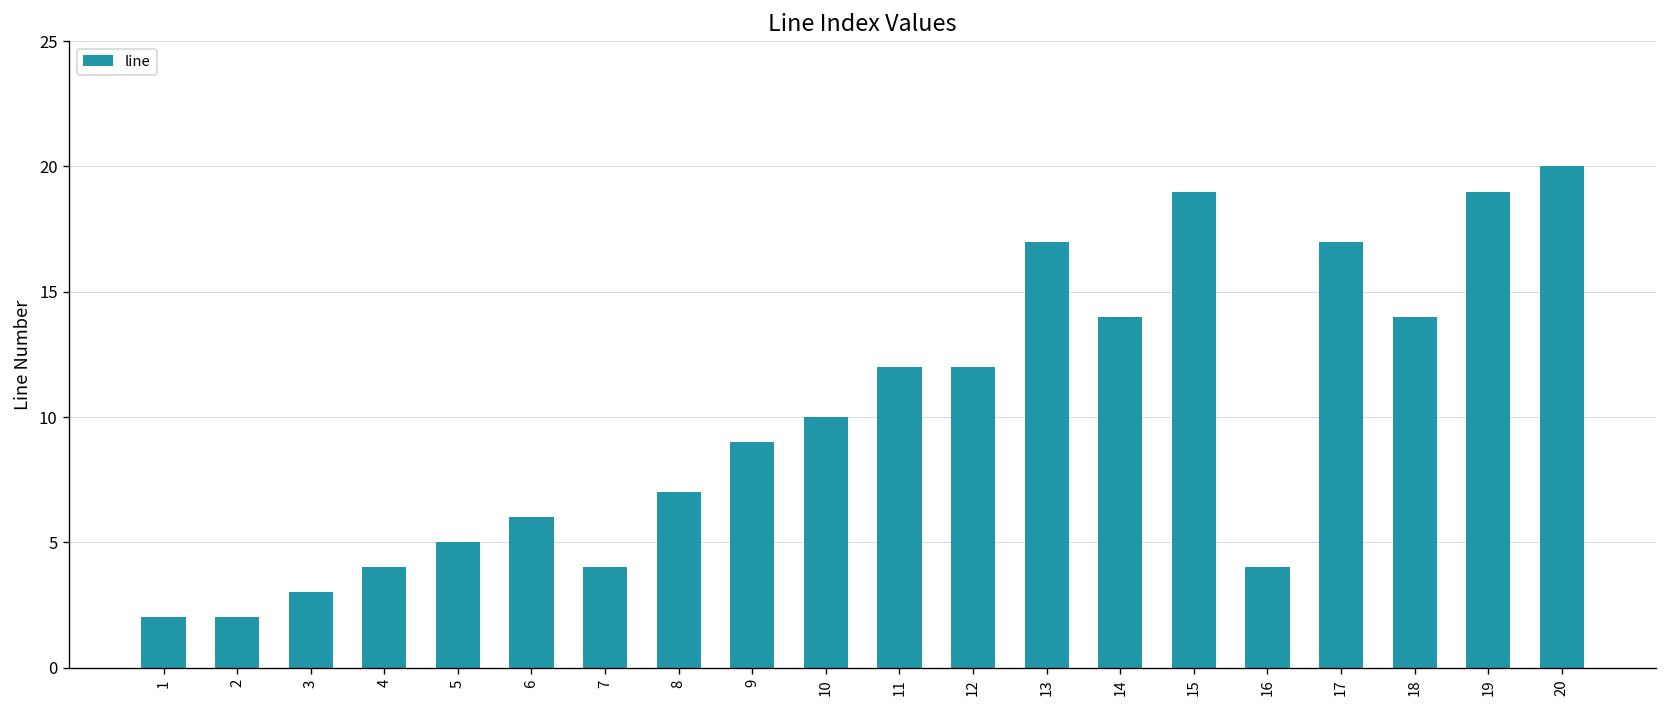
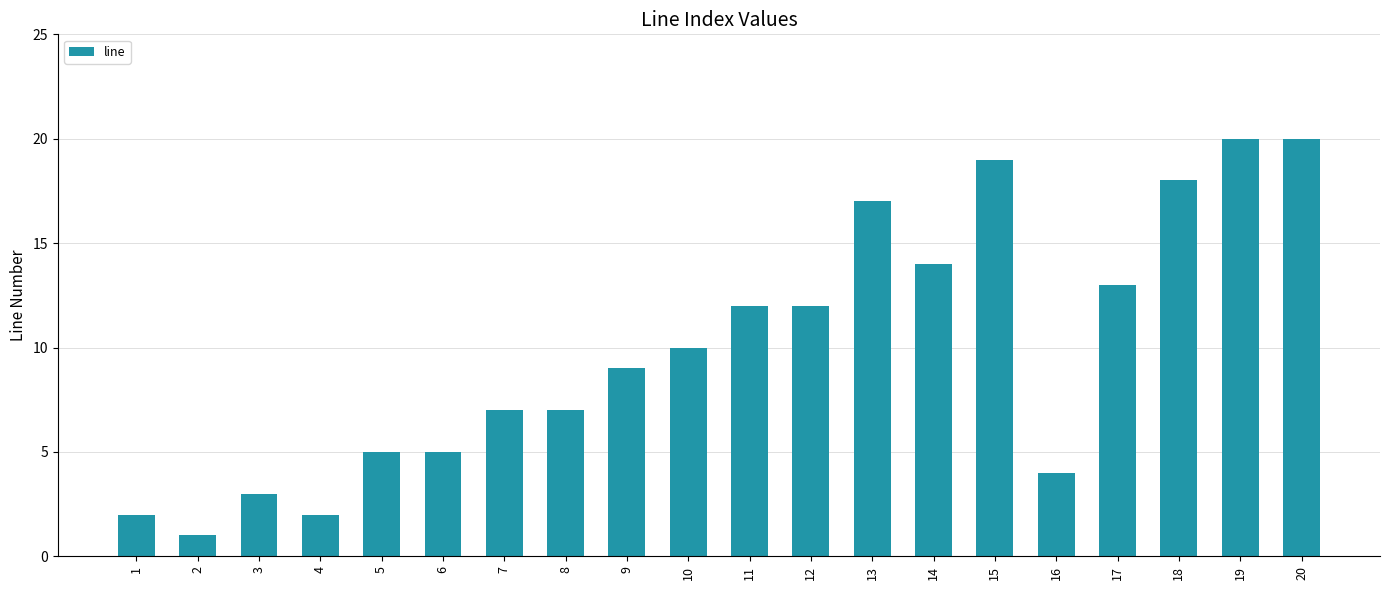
2: 2 -> 1
4: 4 -> 2
6: 6 -> 5
7: 4 -> 7
17: 17 -> 13
18: 14 -> 18
19: 19 -> 20
